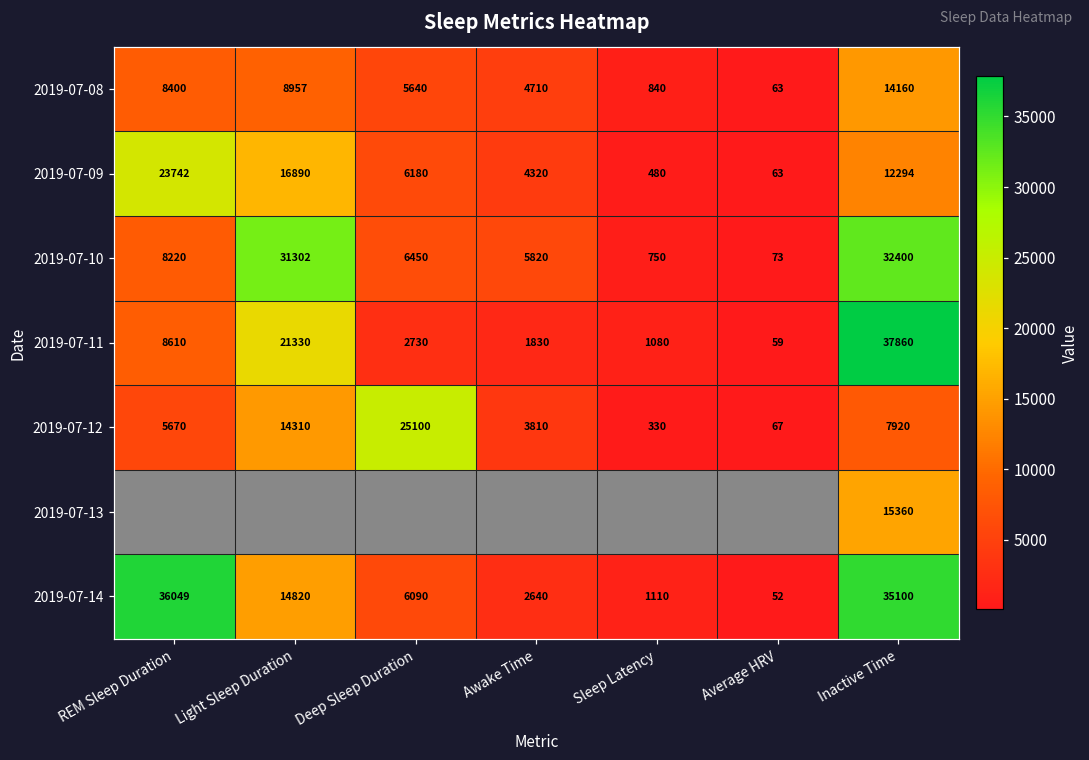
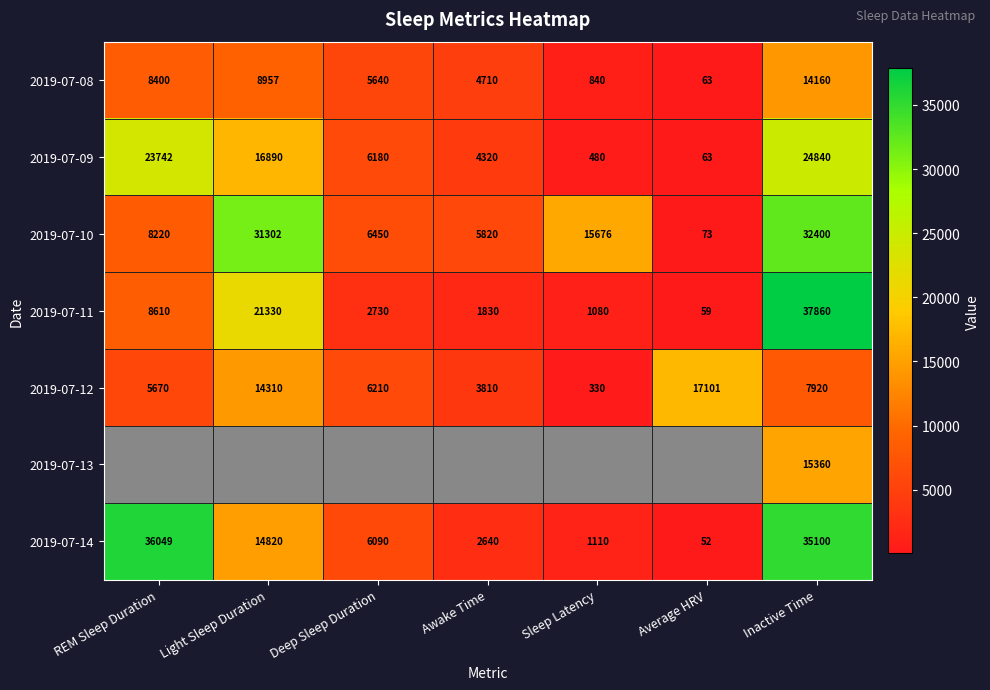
2019-07-09, Inactive Time: 12294 -> 24840
2019-07-10, Sleep Latency: 750 -> 15676
2019-07-12, Deep Sleep Duration: 25100 -> 6210
2019-07-12, Average HRV: 67 -> 17101
